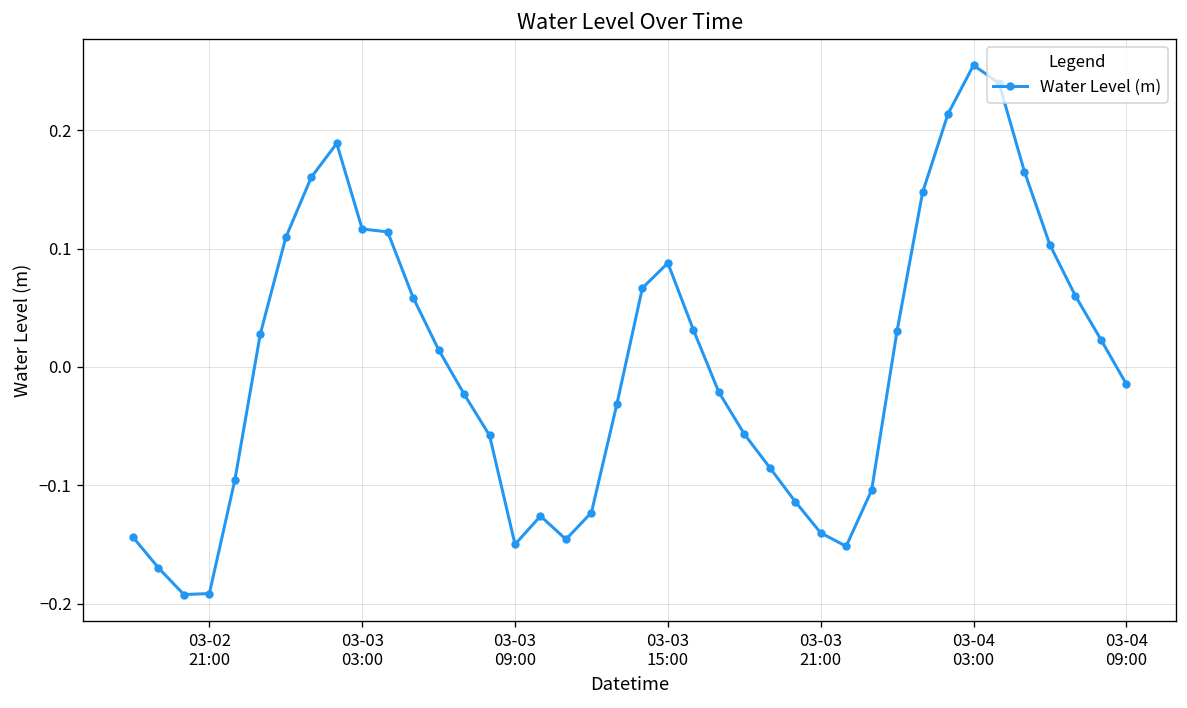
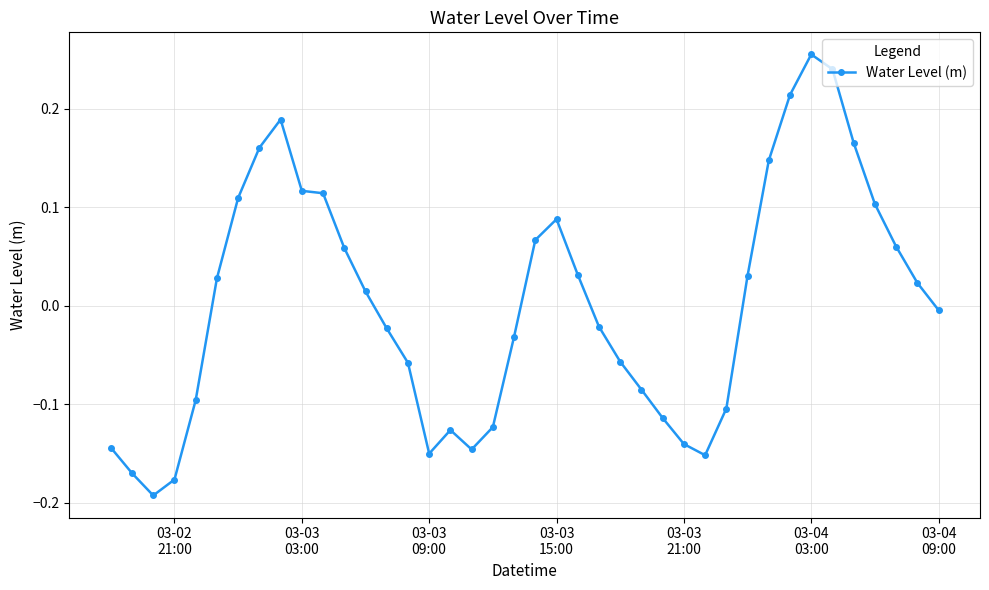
03-02 21:00: -0.19 -> -0.18
03-04 09:00: -0.01 -> 0.00
